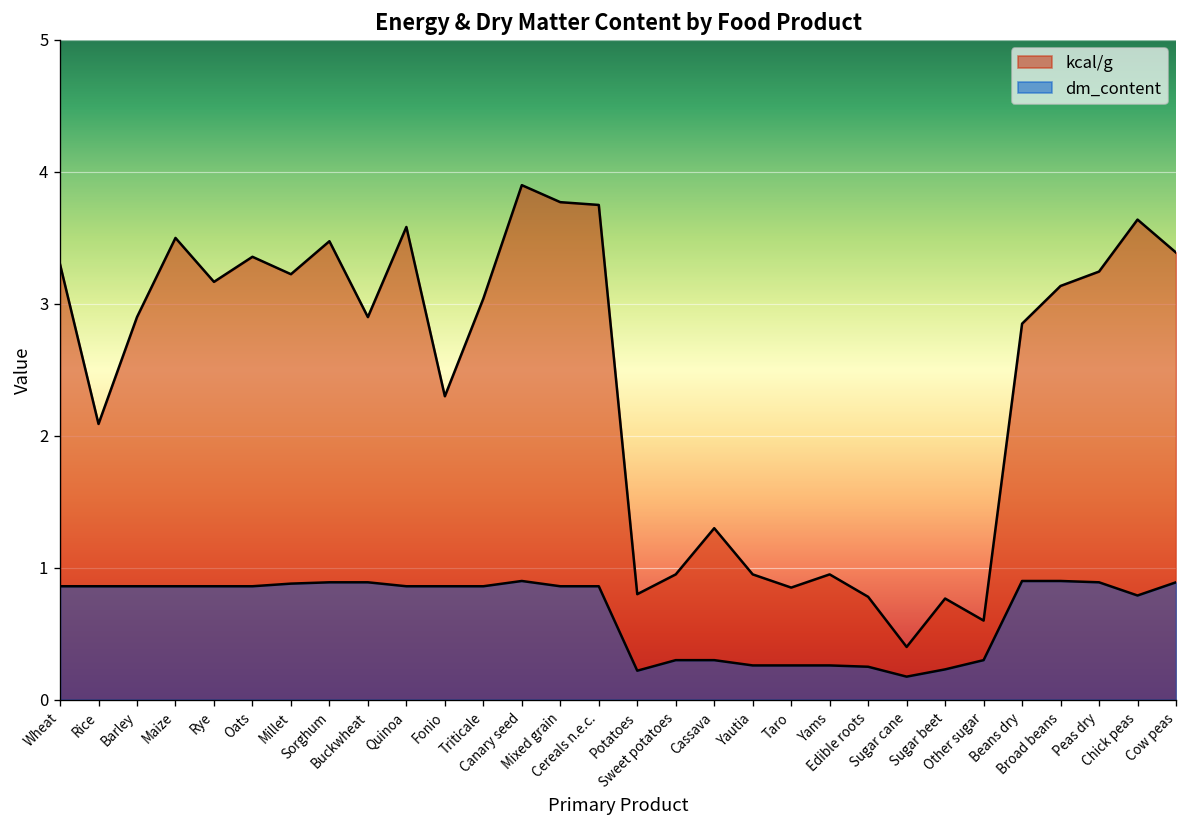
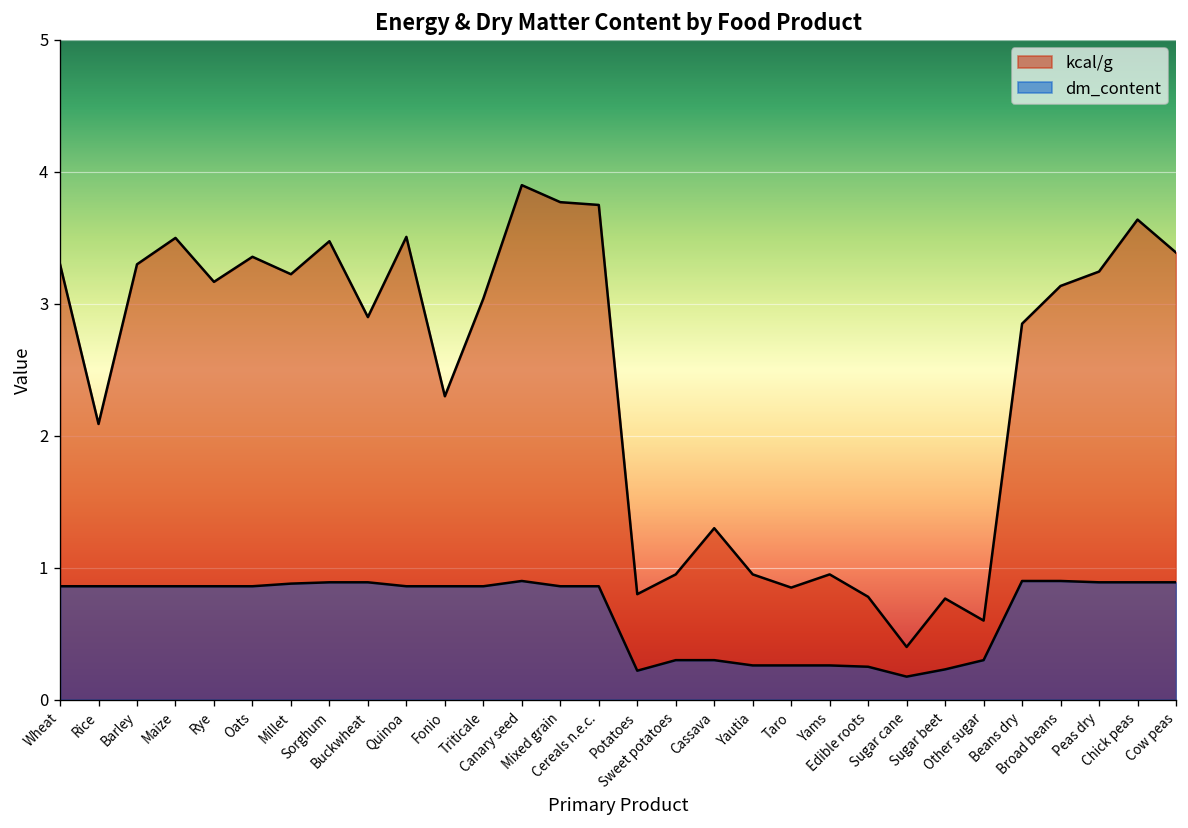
kcal/g, Barley: 2.9 -> 3.3
kcal/g, Quinoa: 3.58 -> 3.51
dm_content, Chick peas: 0.79 -> 0.89
